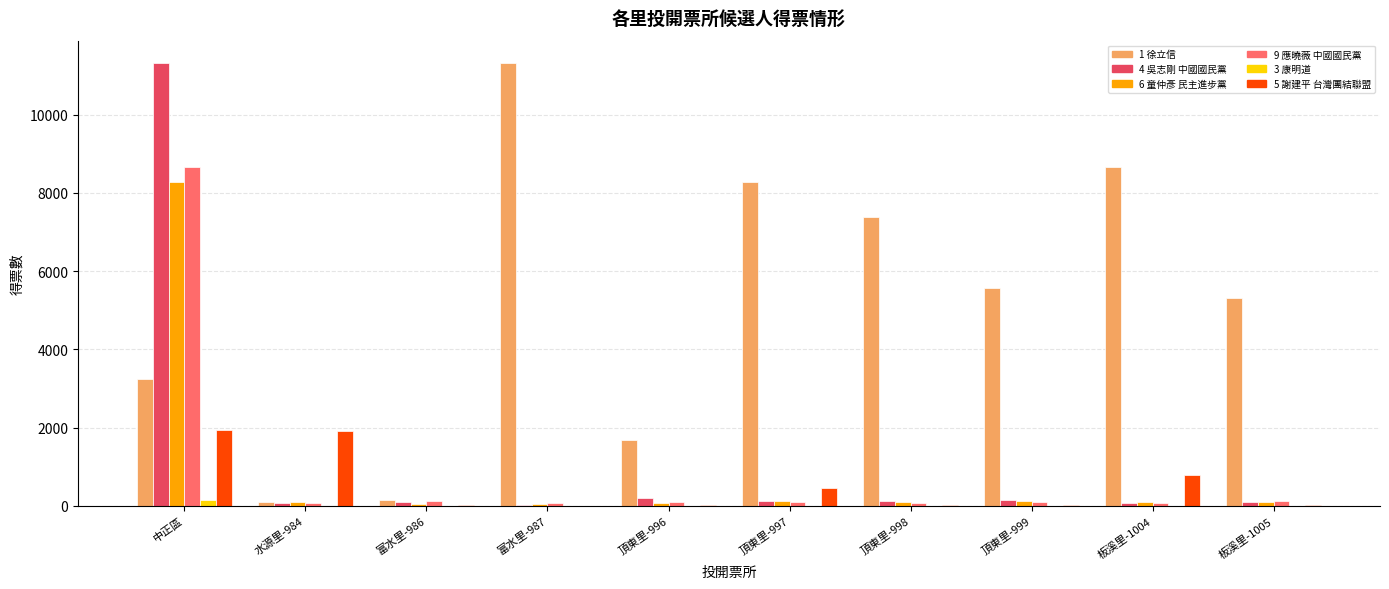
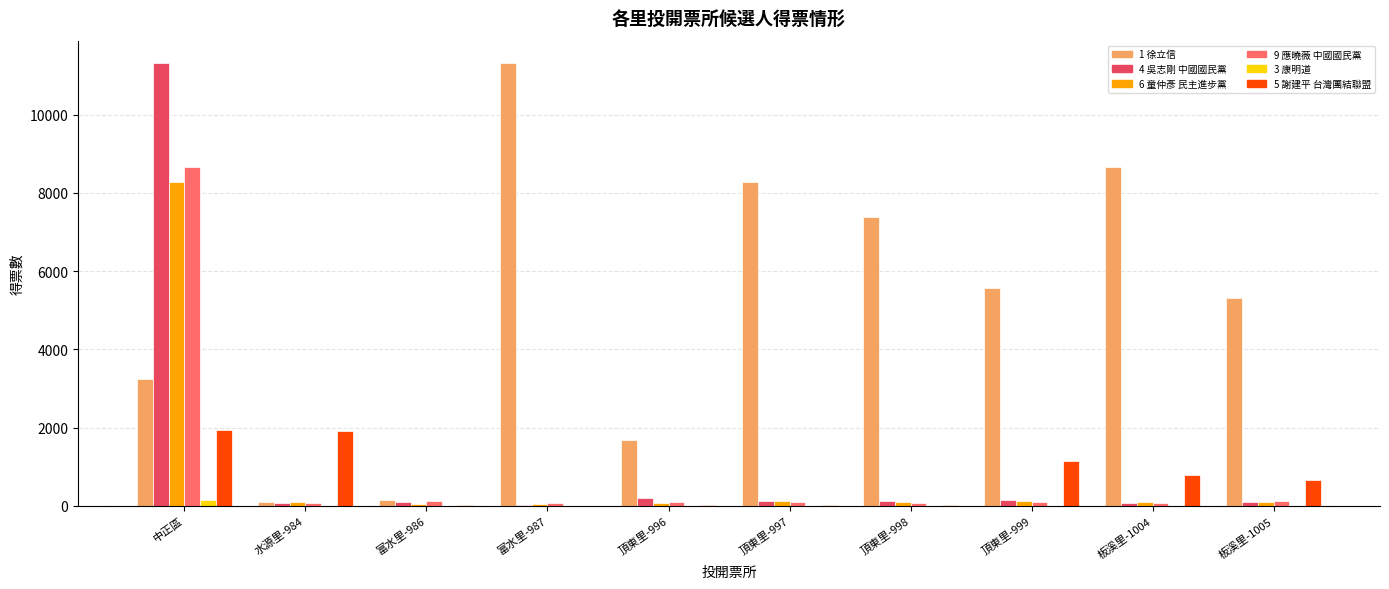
5 謝建平 台灣團結聯盟, 頂東里-997: 500 -> 0
5 謝建平 台灣團結聯盟, 頂東里-999: 0 -> 1100
5 謝建平 台灣團結聯盟, 板溪里-1005: 0 -> 600
